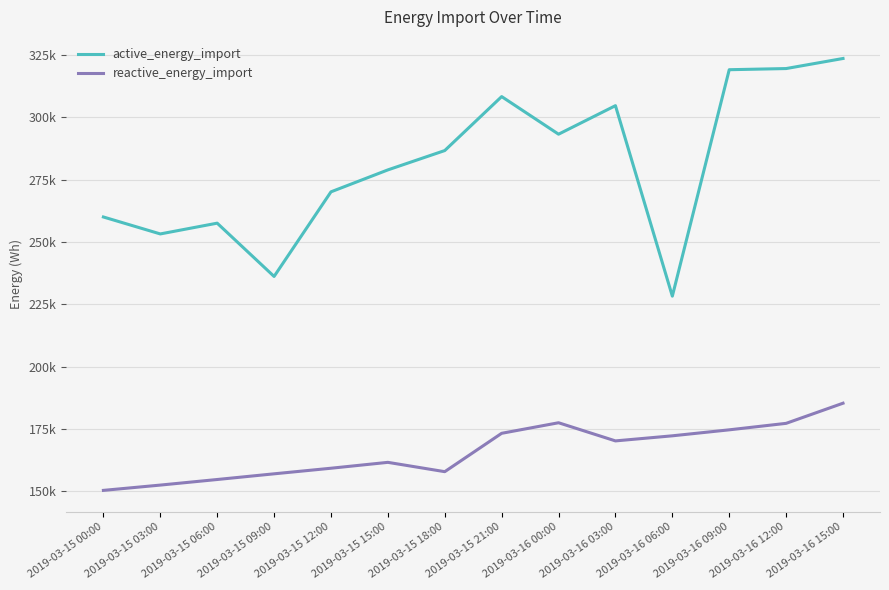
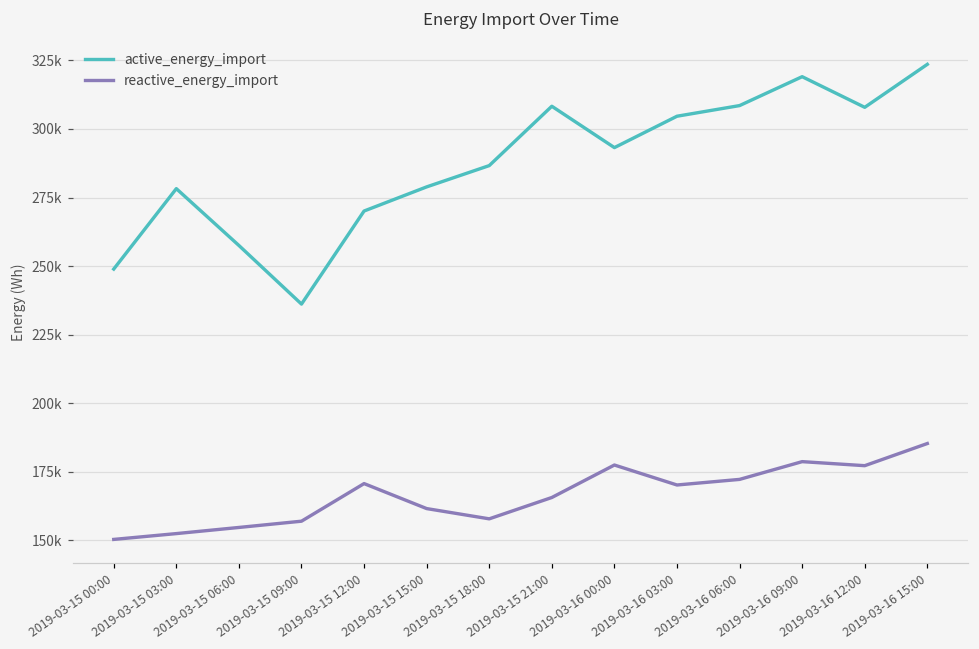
active_energy_import, 2019-03-15 00:00: 260000 -> 249000
active_energy_import, 2019-03-15 03:00: 253000 -> 278000
reactive_energy_import, 2019-03-15 12:00: 159000 -> 171000
reactive_energy_import, 2019-03-15 21:00: 173000 -> 166000
active_energy_import, 2019-03-16 06:00: 228000 -> 309000
reactive_energy_import, 2019-03-16 09:00: 175000 -> 179000
active_energy_import, 2019-03-16 12:00: 320000 -> 308000
